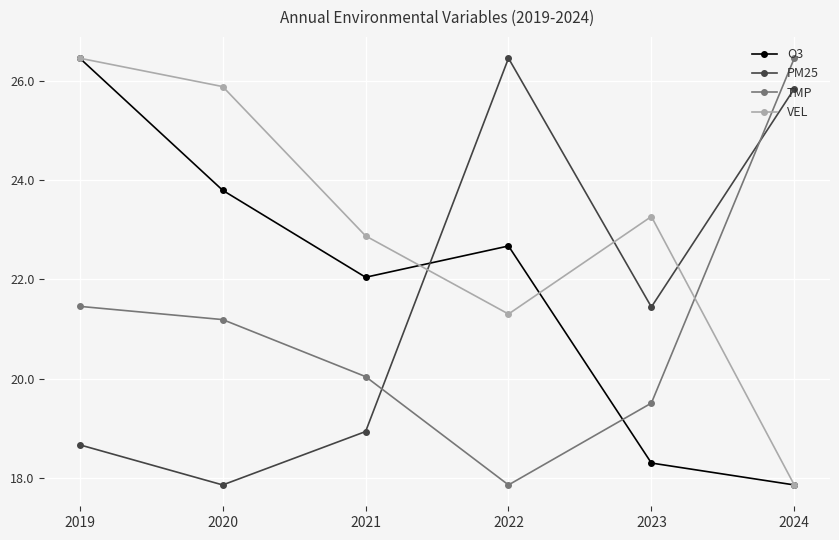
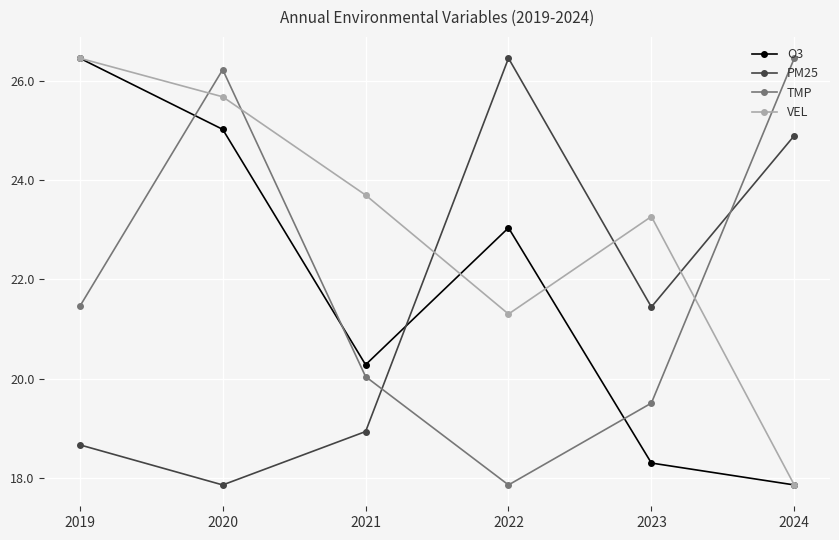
O3, 2020: 23.8 -> 25.0
TMP, 2020: 21.2 -> 26.2
VEL, 2020: 25.9 -> 25.7
O3, 2021: 22.0 -> 20.3
VEL, 2021: 22.9 -> 23.7
O3, 2022: 22.7 -> 23.0
PM25, 2024: 25.8 -> 24.9
